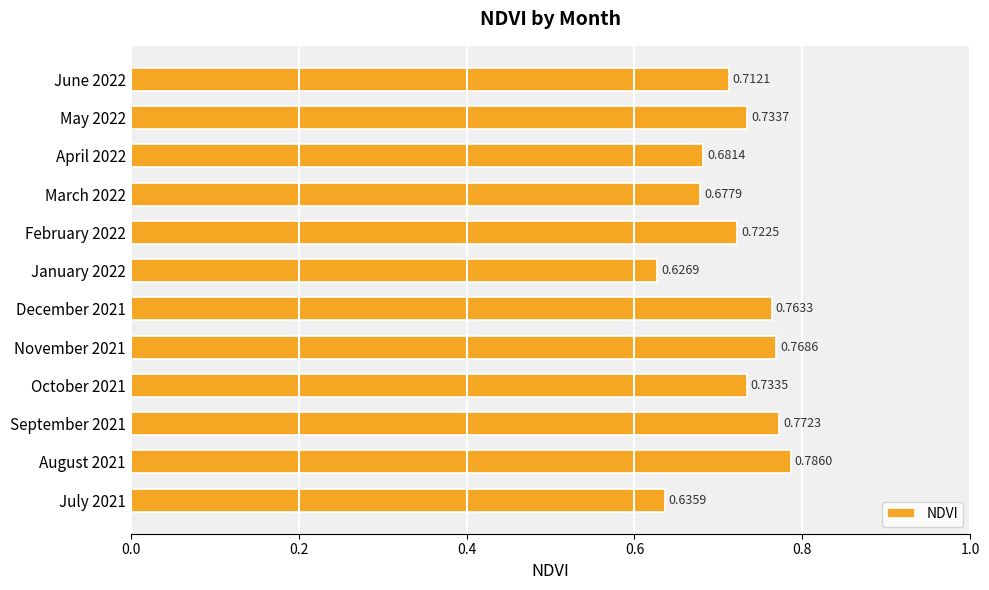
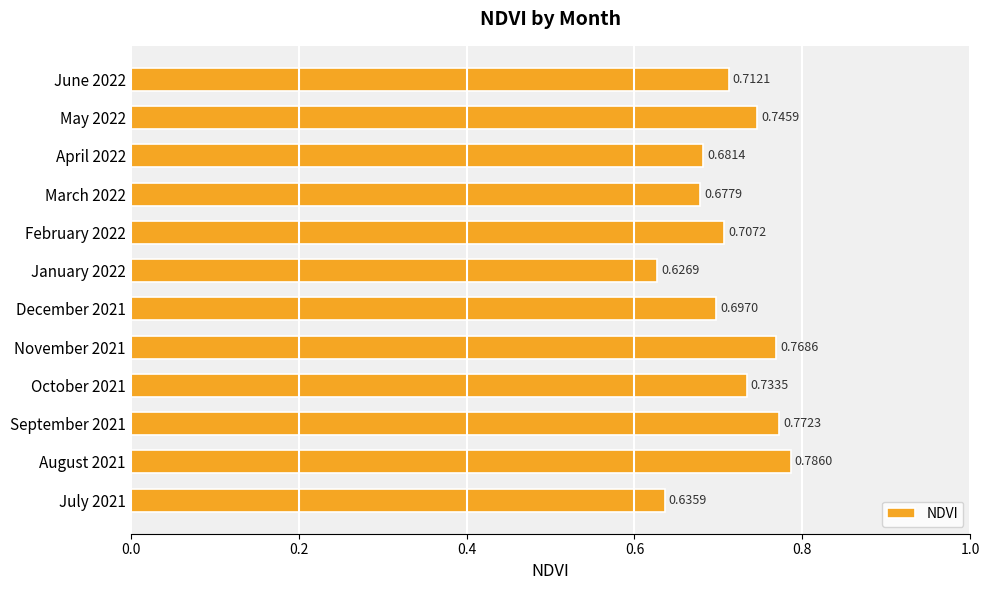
May 2022: 0.7337 -> 0.7459
February 2022: 0.7225 -> 0.7072
December 2021: 0.7633 -> 0.6970
